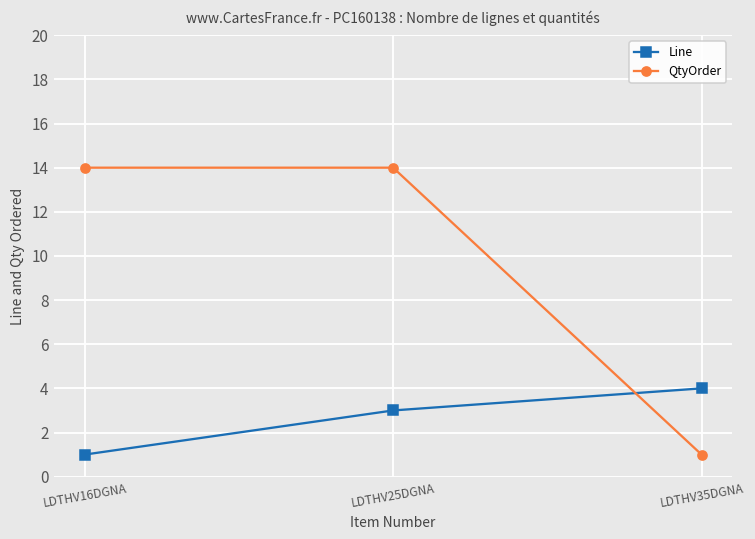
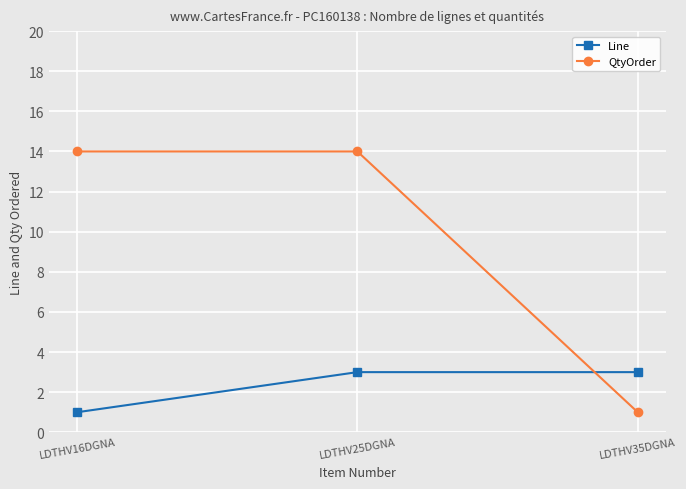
Line, LDTHV35DGNA: 4 -> 3
